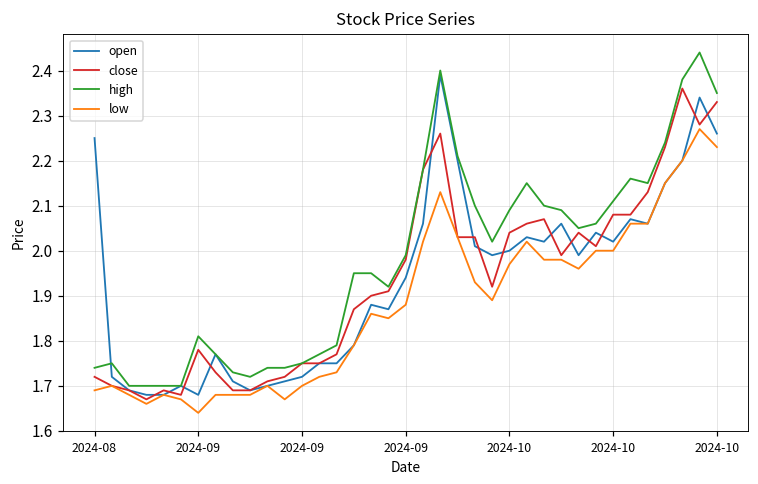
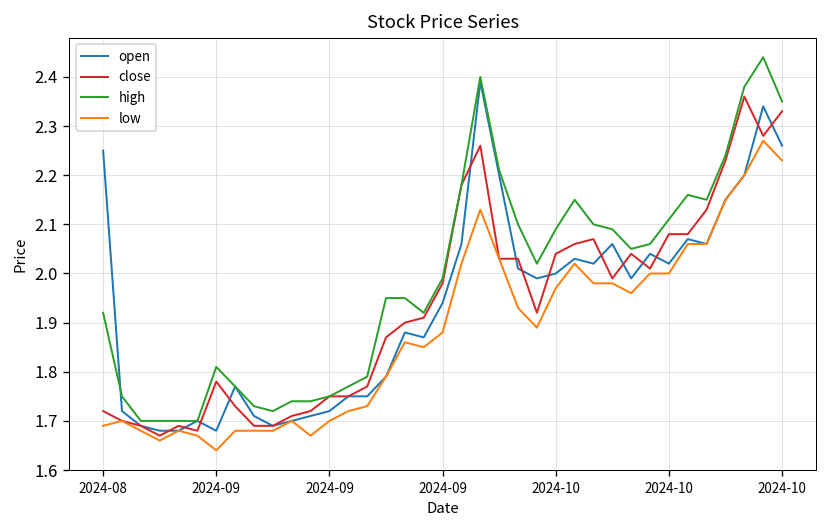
high, 2024-08: 1.74 -> 1.92
